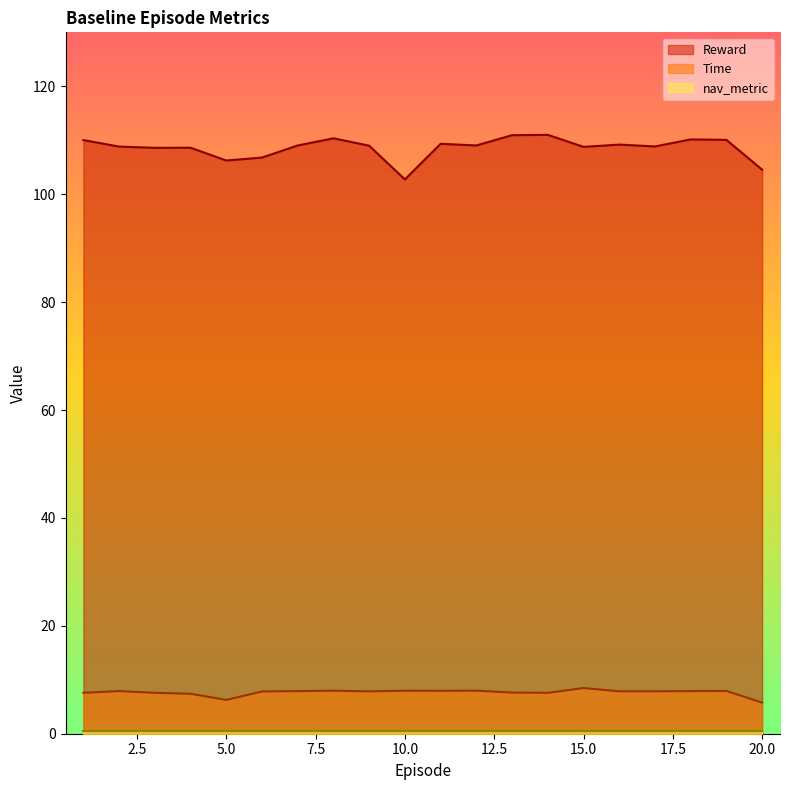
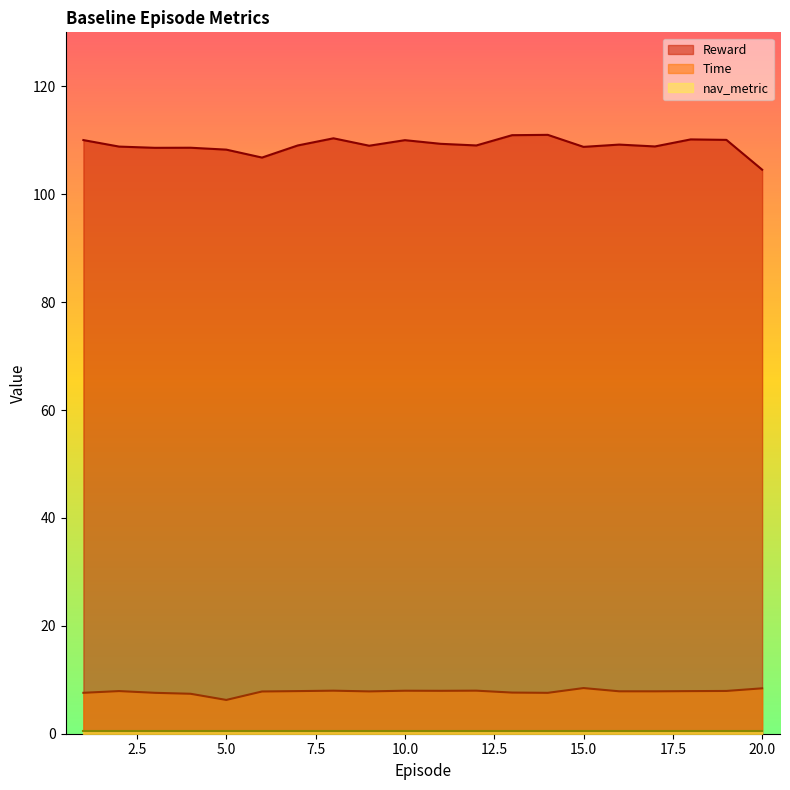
Reward, 5.0: 106 -> 108
Reward, 10.0: 103 -> 110
Time, 20.0: 6 -> 8
